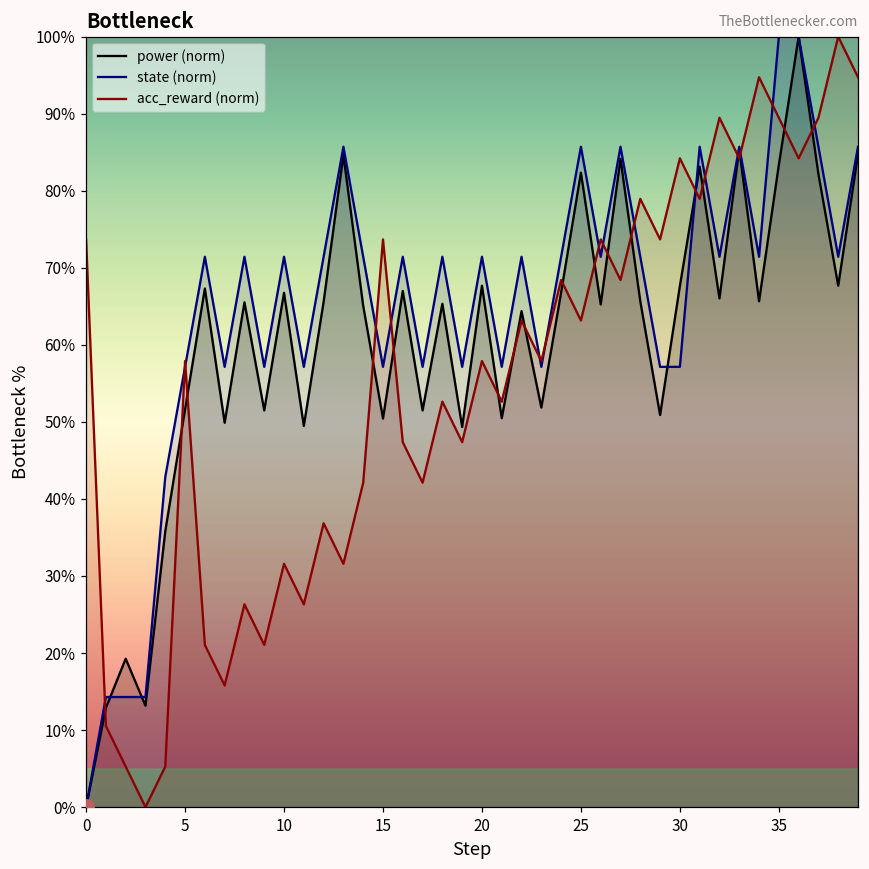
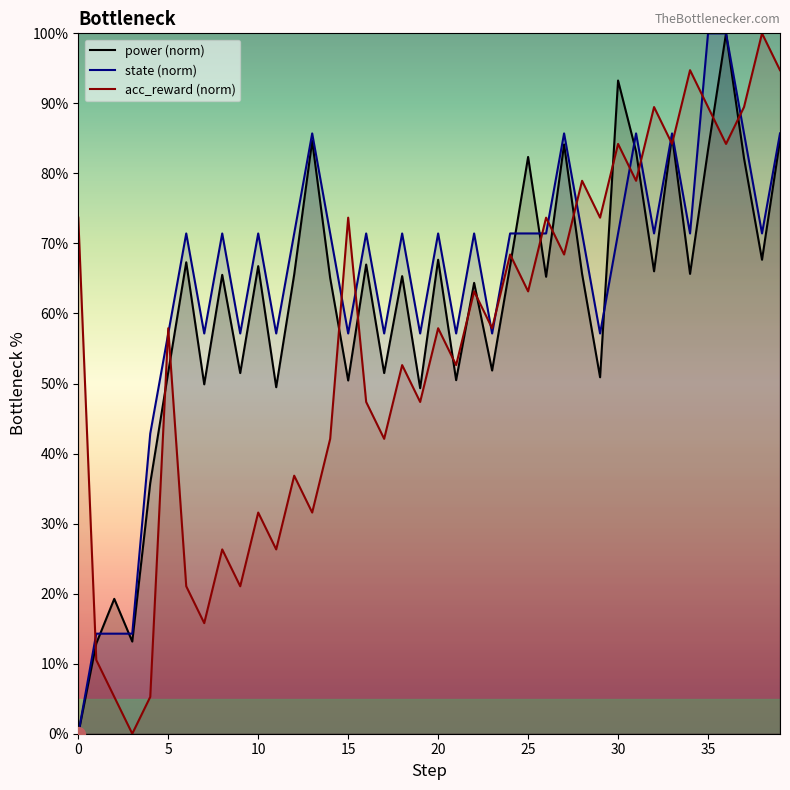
state (norm), 25: 86% -> 71%
power (norm), 30: 68% -> 93%
state (norm), 30: 57% -> 71%
